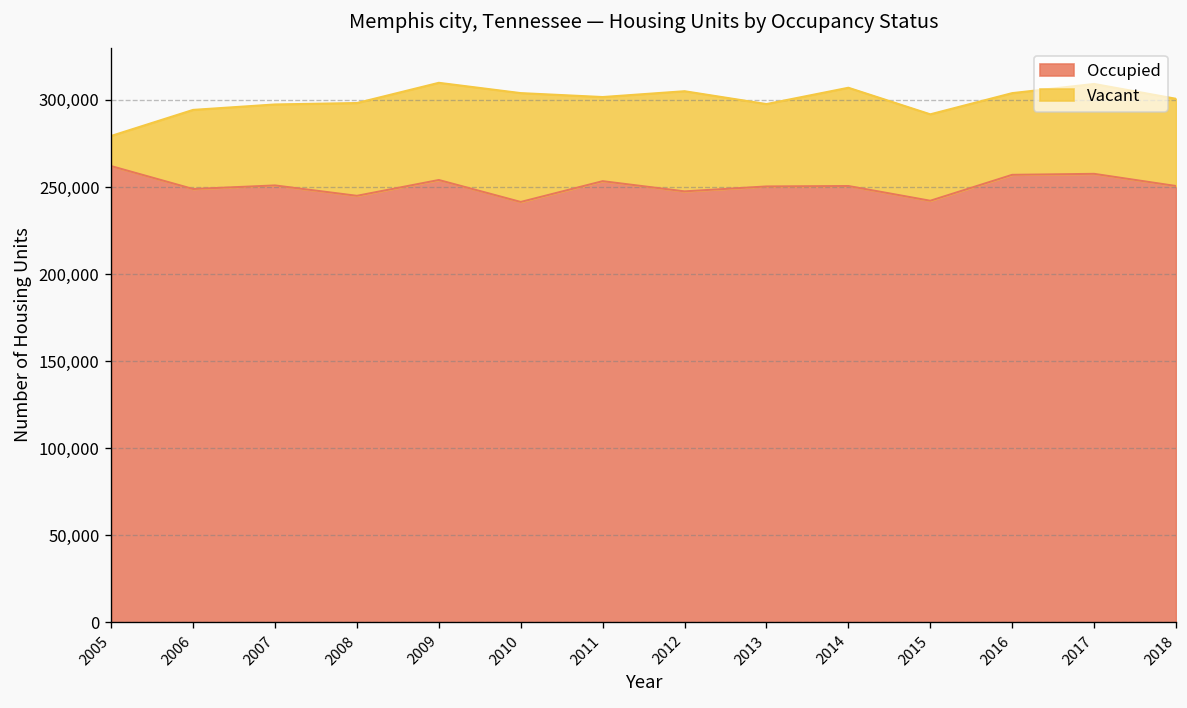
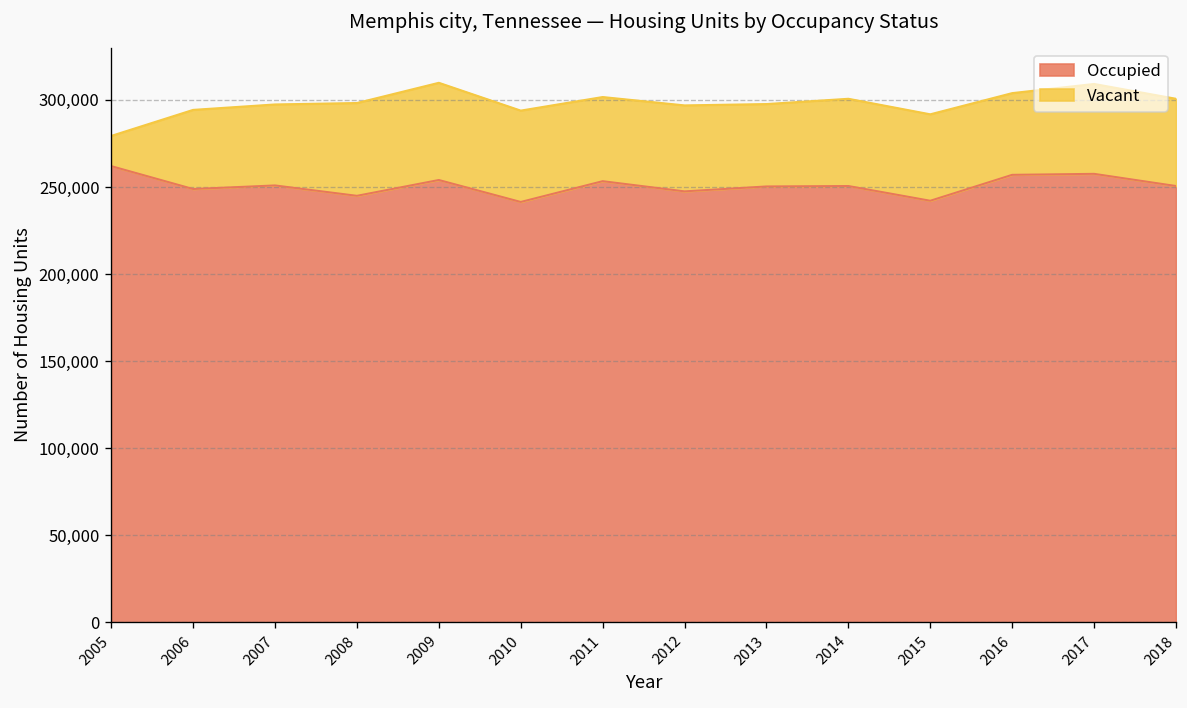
Vacant, 2010: 63,000 -> 52,000
Vacant, 2012: 58,000 -> 49,000
Vacant, 2014: 56,000 -> 50,000
